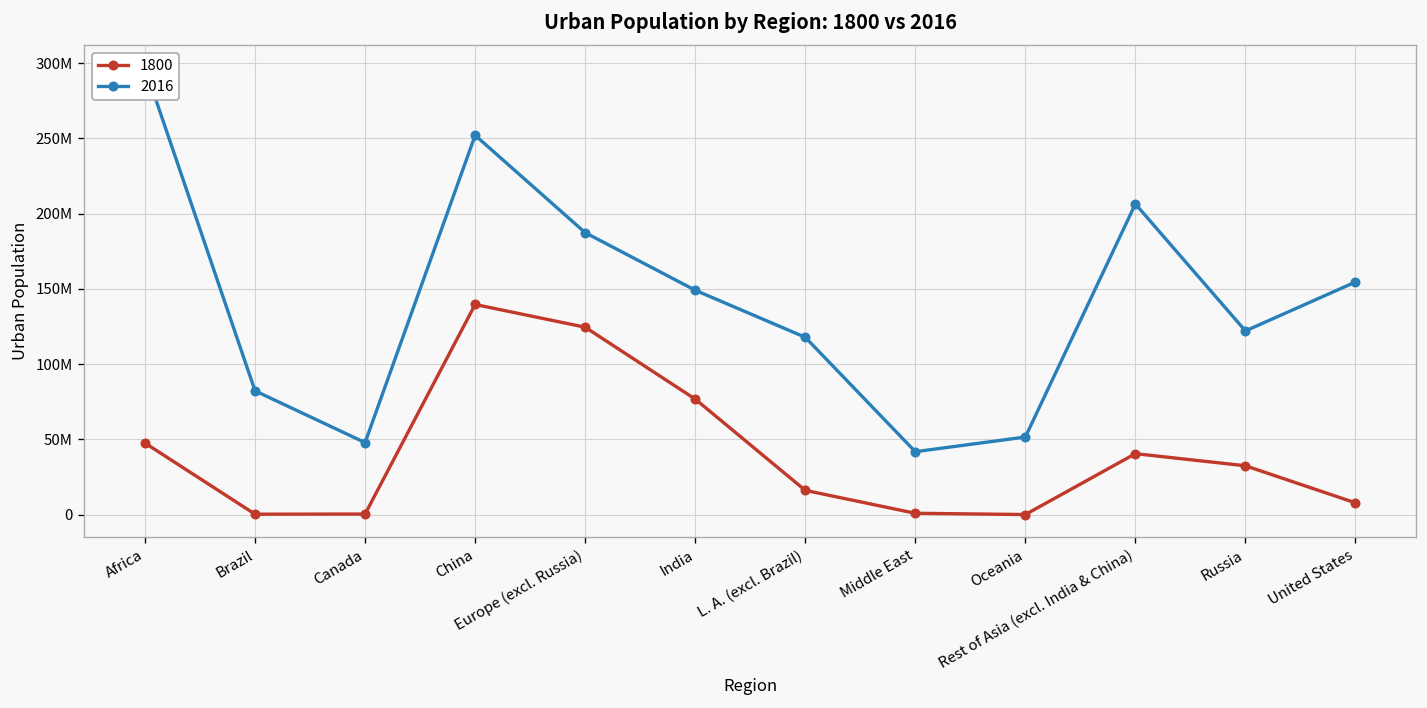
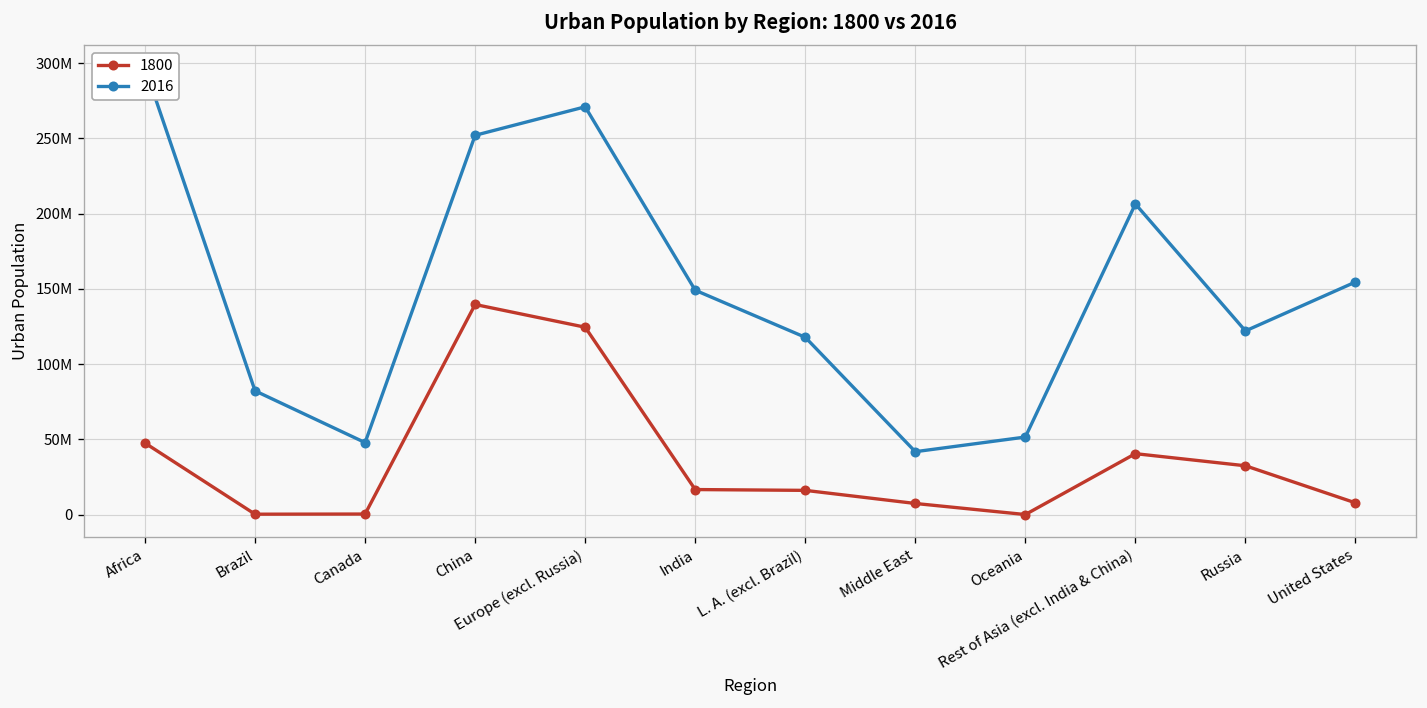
2016, Europe (excl. Russia): 187000000 -> 271000000
1800, India: 77000000 -> 17000000
1800, Middle East: 1000000 -> 7000000
